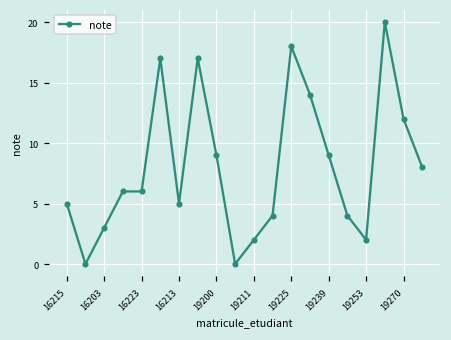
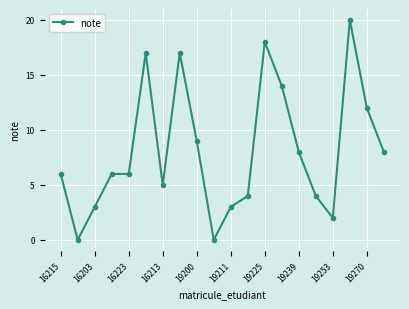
16215: 5 -> 6
19211: 2 -> 3
19239: 9 -> 8
